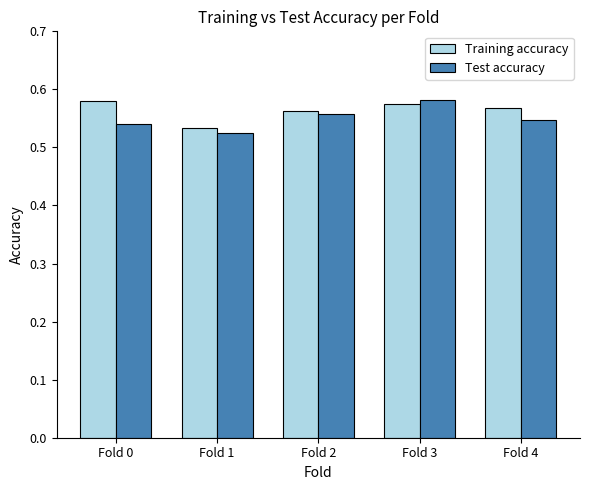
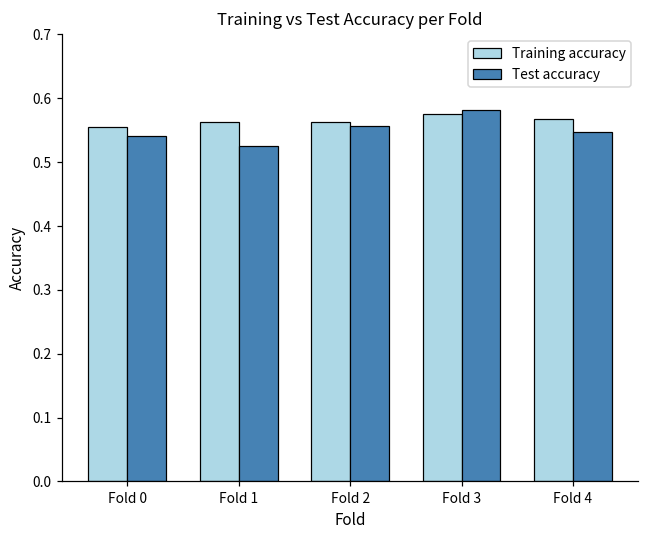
Training accuracy, Fold 0: 0.58 -> 0.56
Training accuracy, Fold 1: 0.53 -> 0.56
